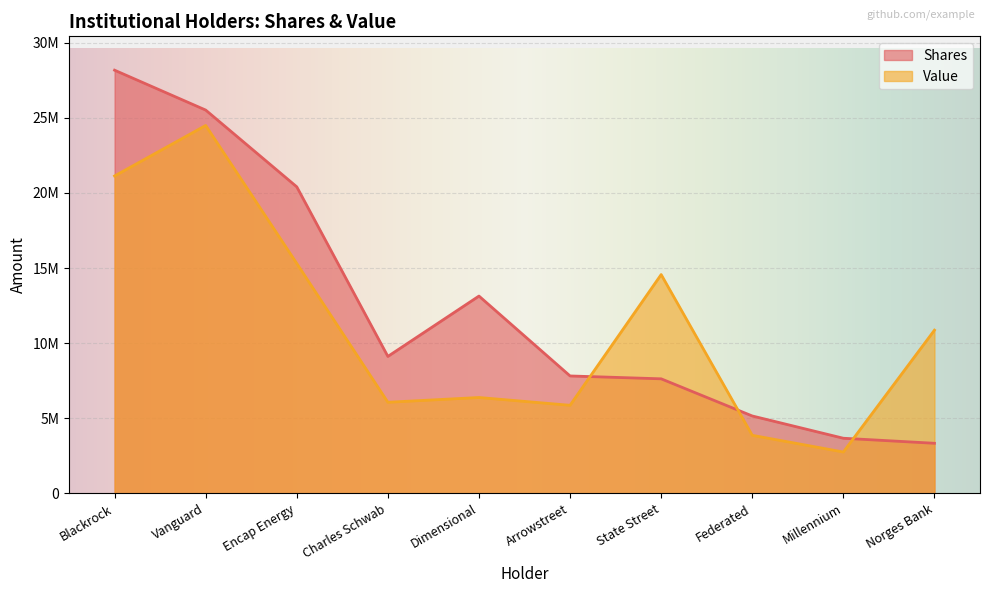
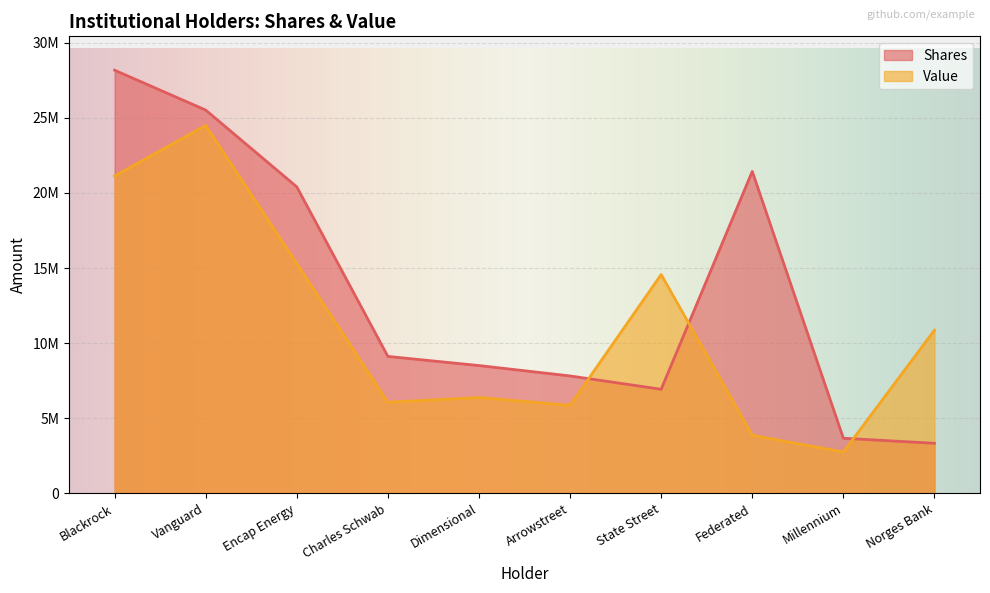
Shares, Dimensional: 13100000 -> 8500000
Shares, State Street: 7600000 -> 6900000
Shares, Federated: 5200000 -> 21400000
